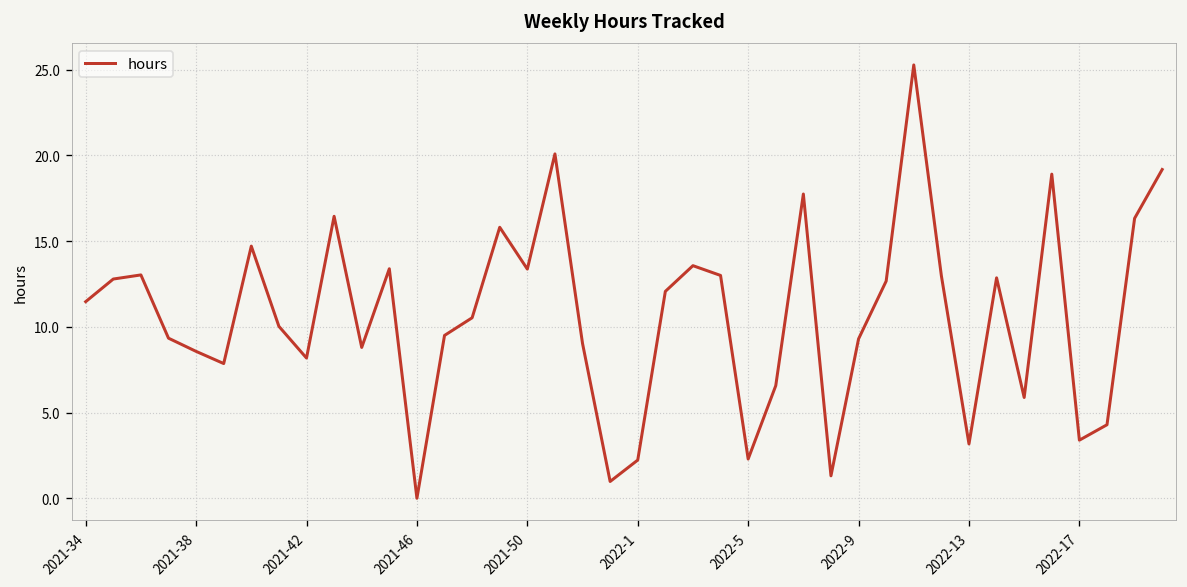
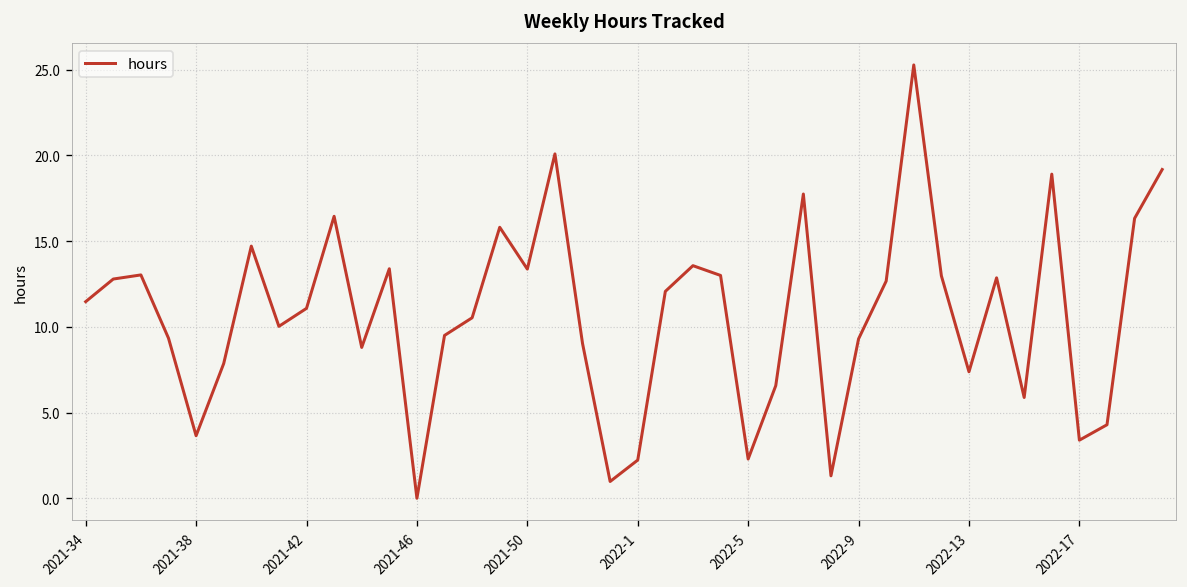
2021-38: 8.6 -> 3.7
2021-42: 8.2 -> 11.1
2022-13: 3.2 -> 7.4
